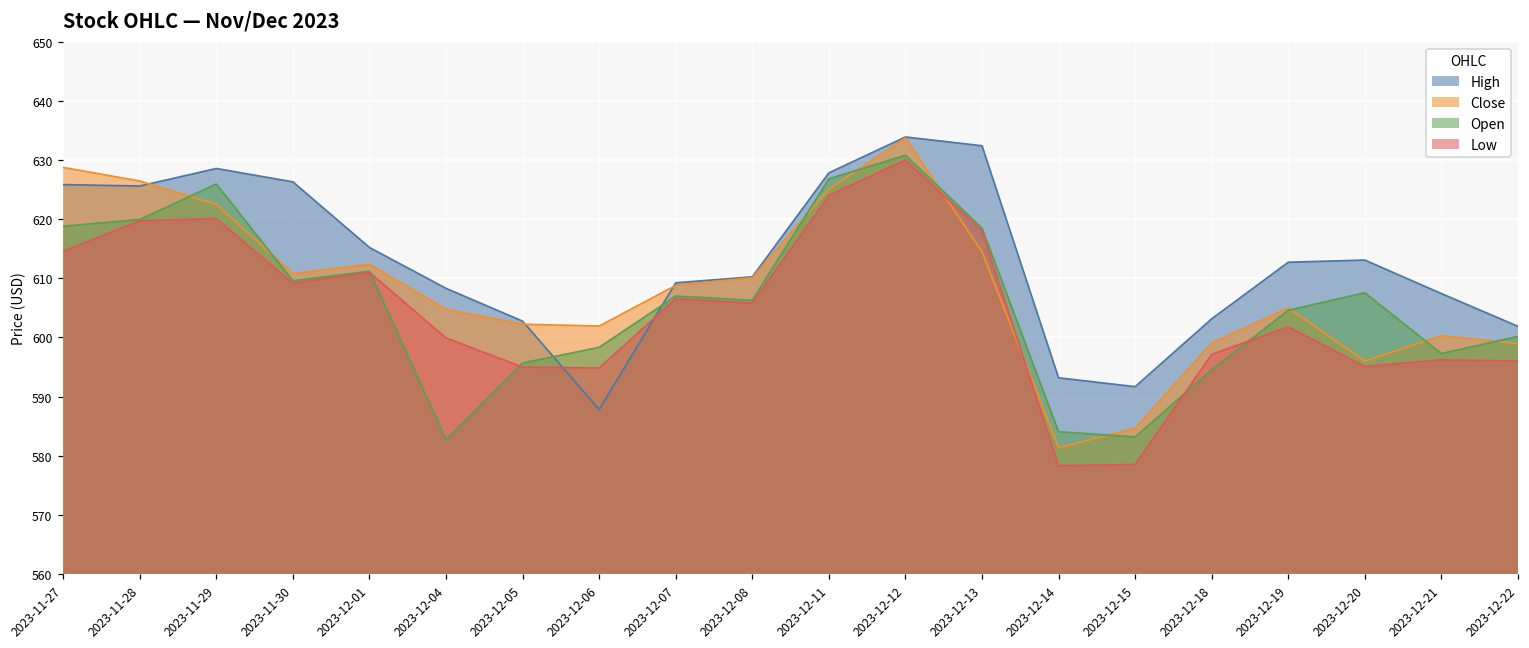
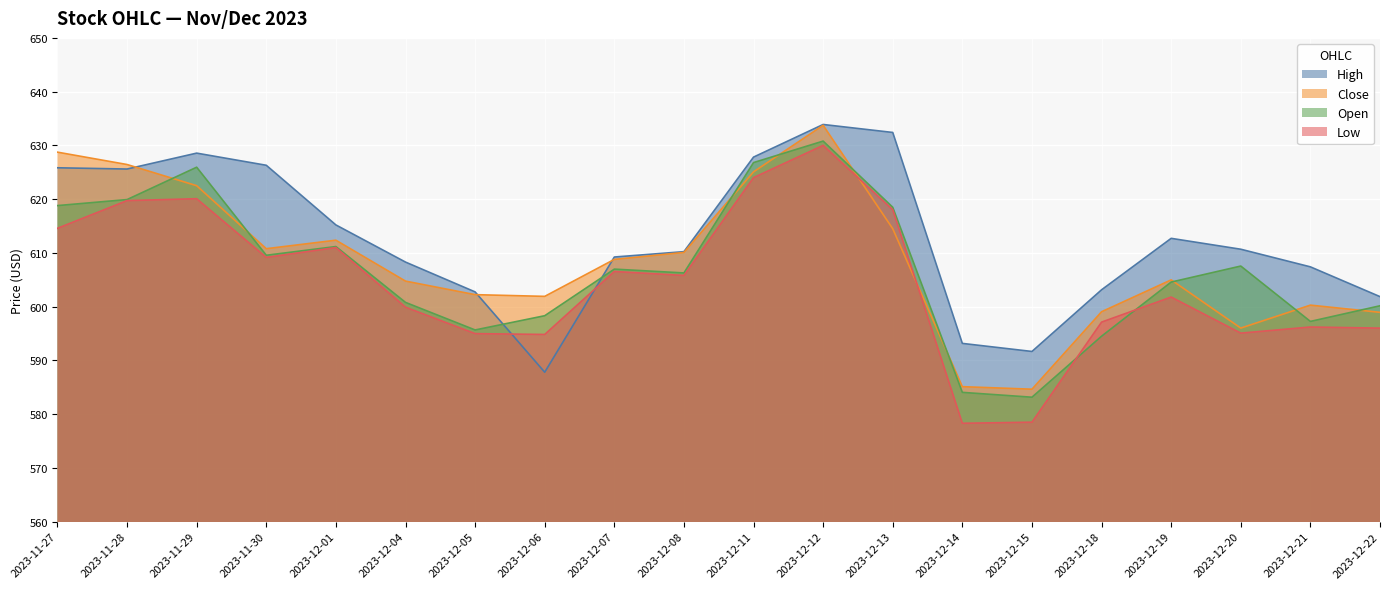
Open, 2023-12-04: 583 -> 601
Close, 2023-12-14: 581 -> 585
High, 2023-12-20: 613 -> 611
